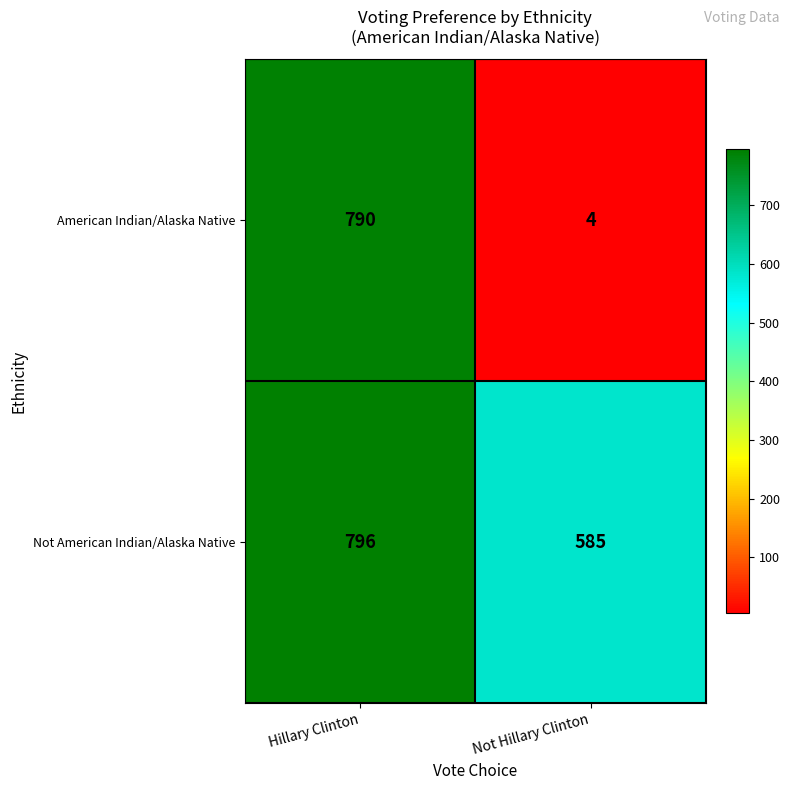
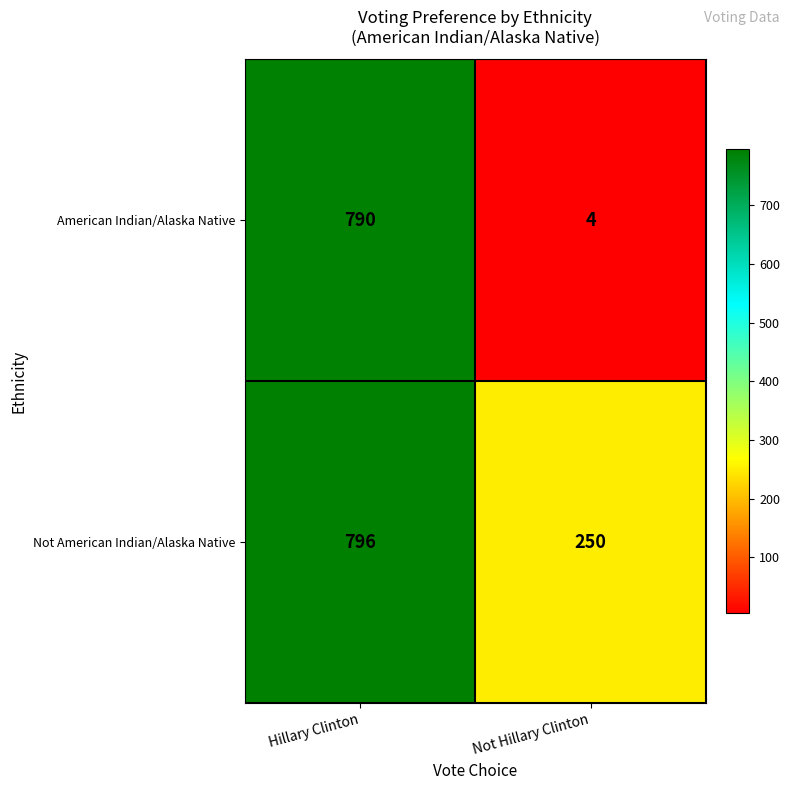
Not American Indian/Alaska Native, Not Hillary Clinton: 585 -> 250
